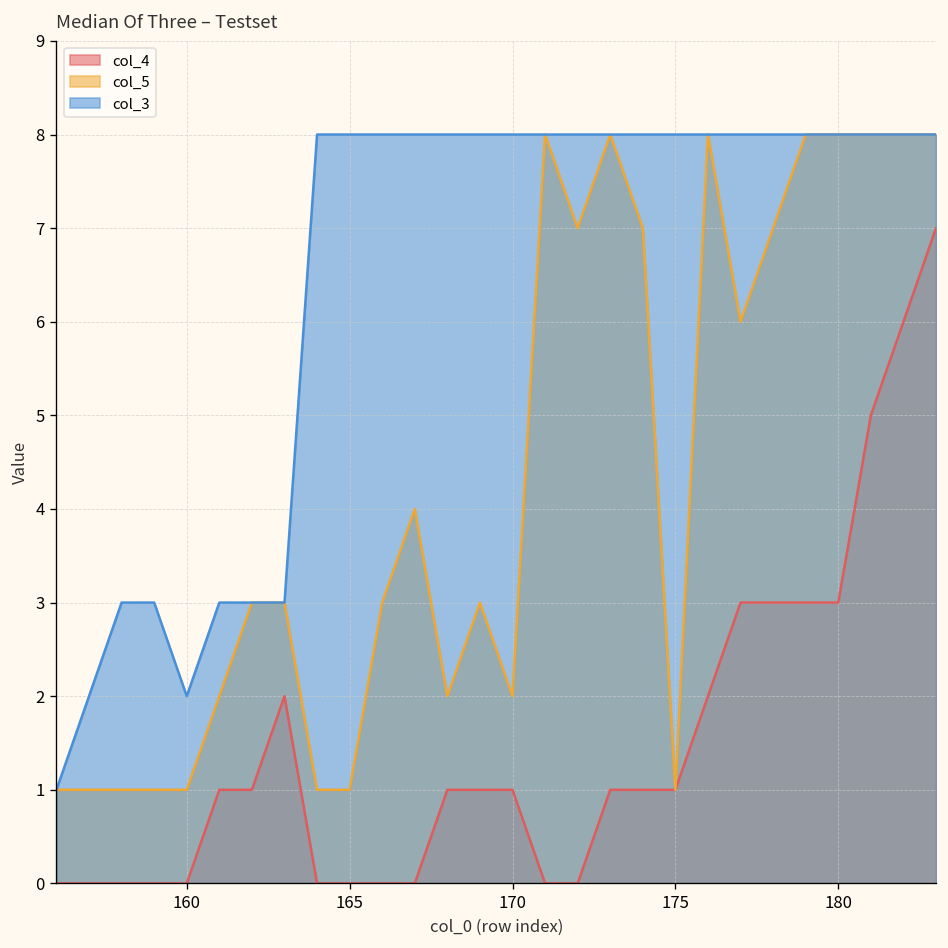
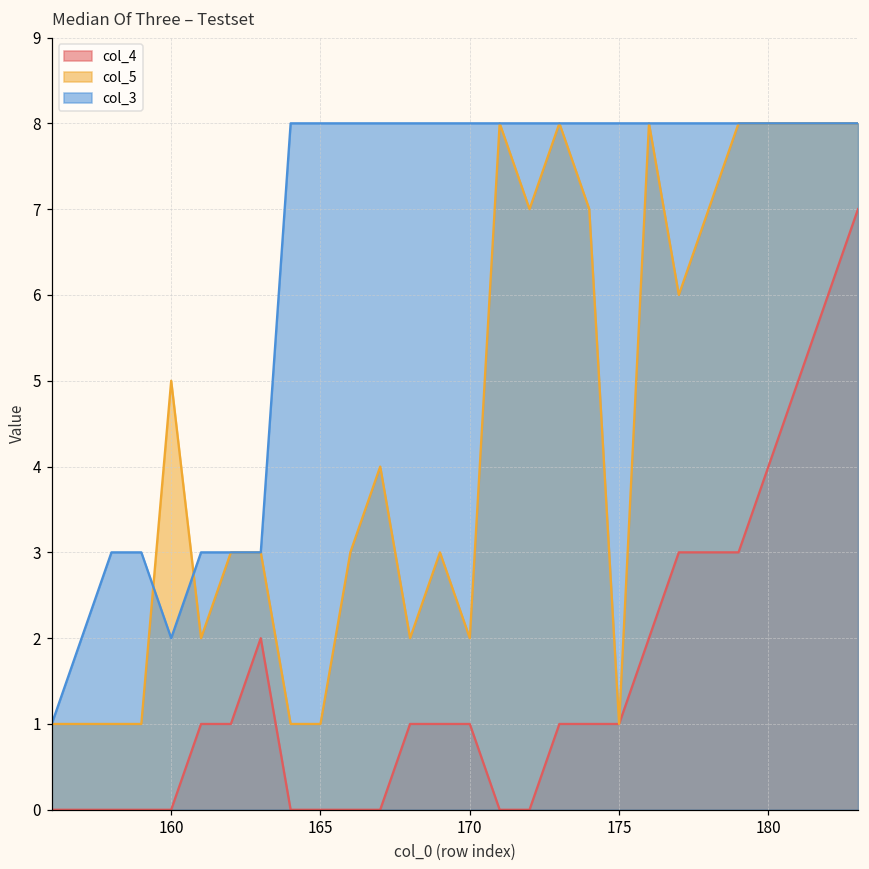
col_5, 160: 1 -> 5
col_4, 180: 3 -> 4
